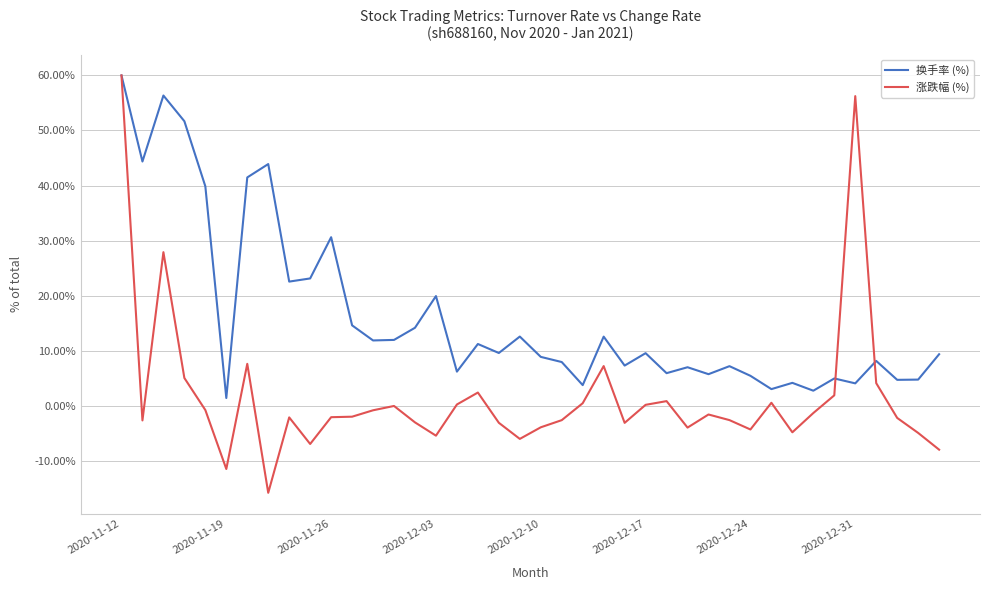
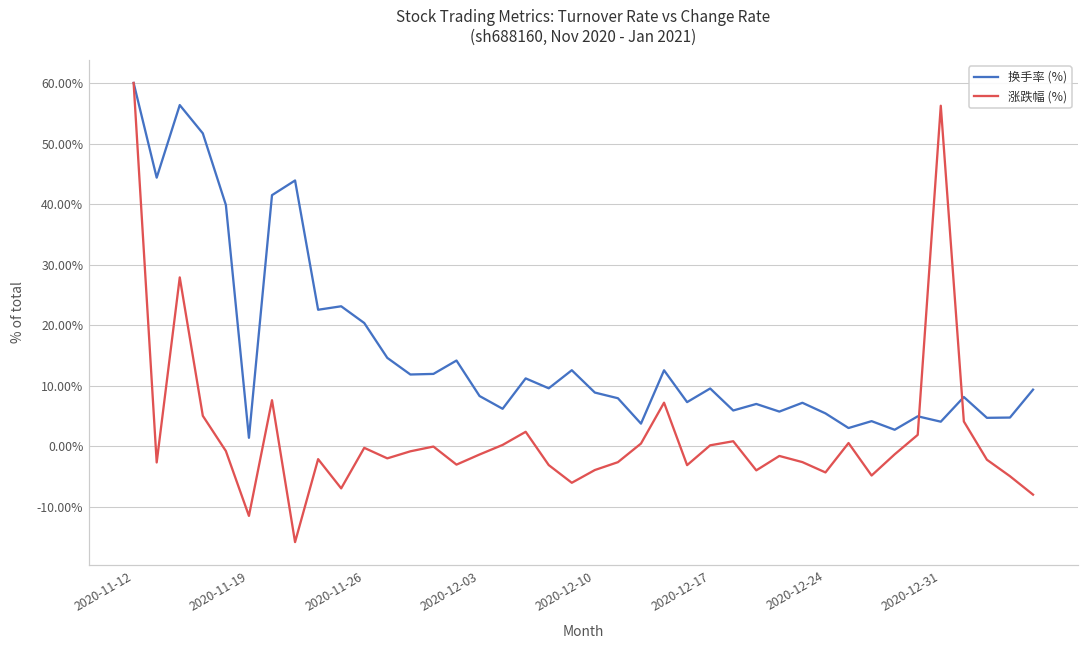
换手率 (%), 2020-11-26: 31% -> 20%
涨跌幅 (%), 2020-11-26: -2% -> 0%
换手率 (%), 2020-12-03: 20% -> 8%
涨跌幅 (%), 2020-12-03: -5% -> -1%
